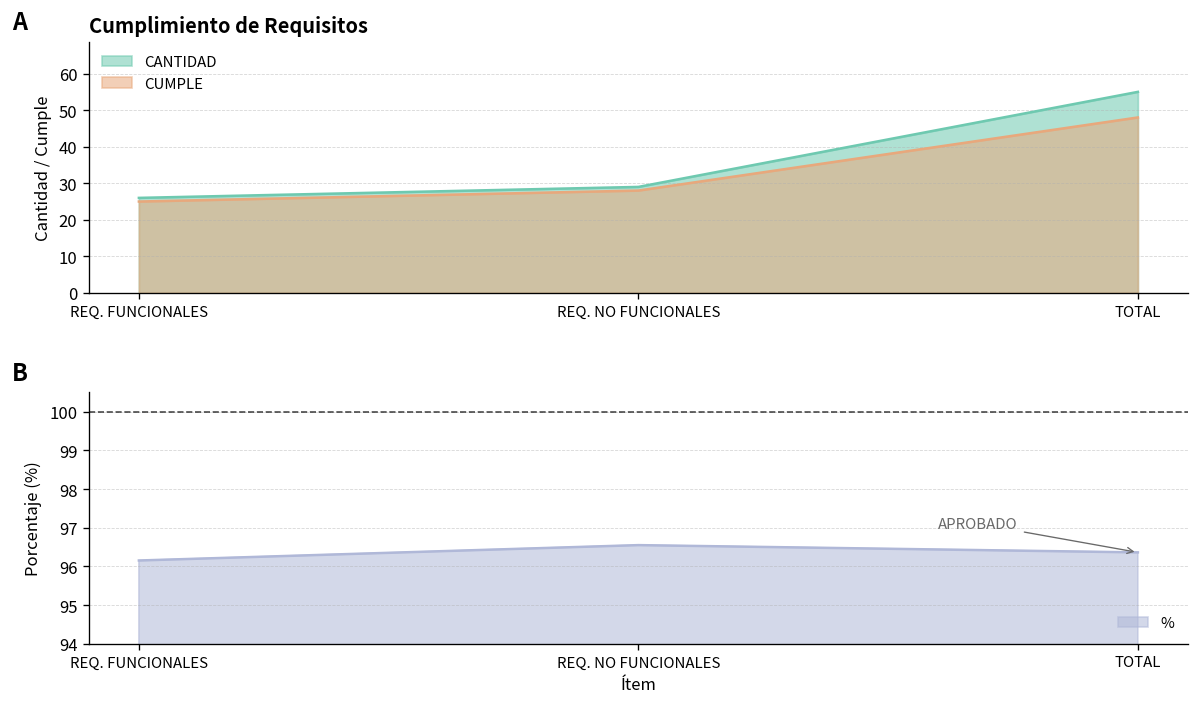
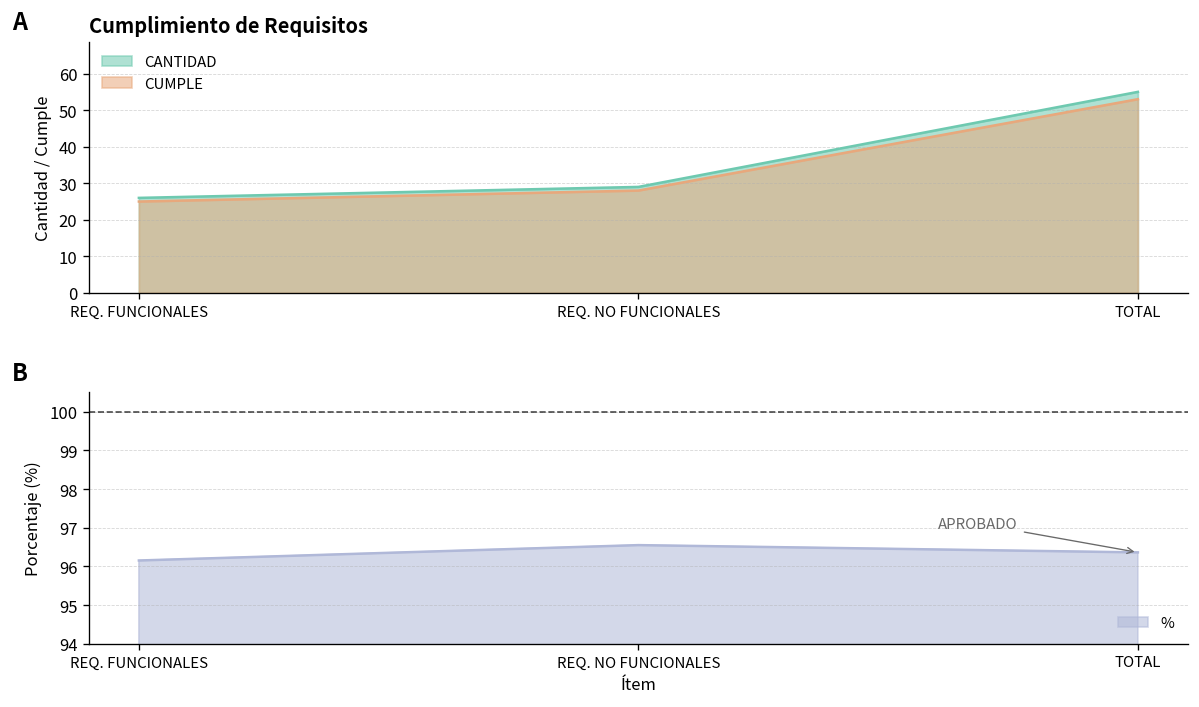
Cumplimiento de Requisitos, CUMPLE, TOTAL: 48 -> 53
